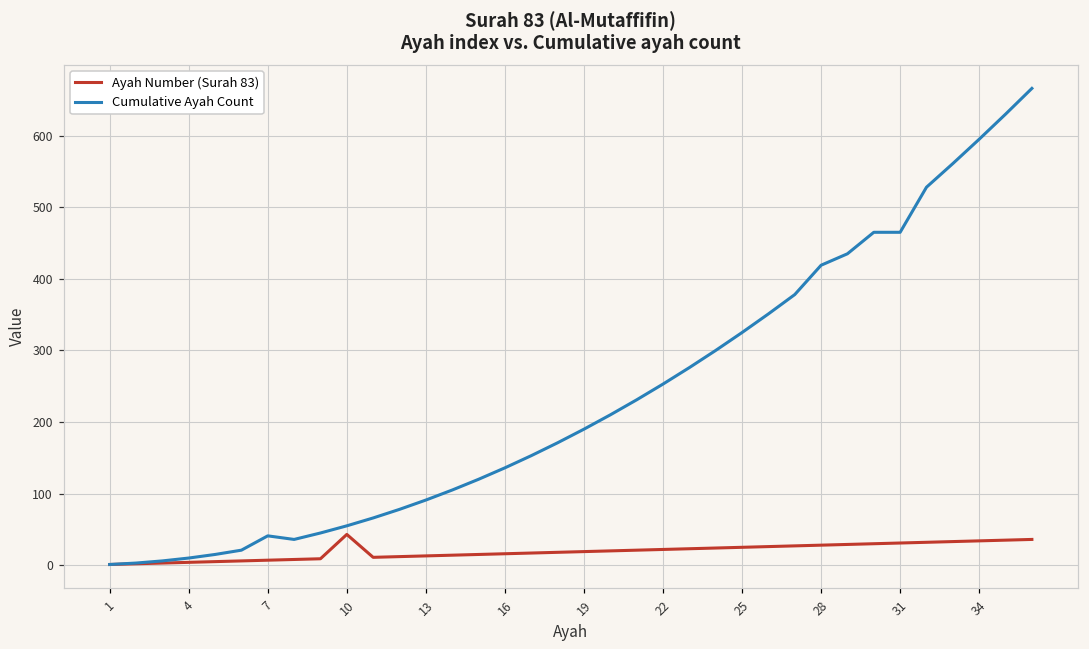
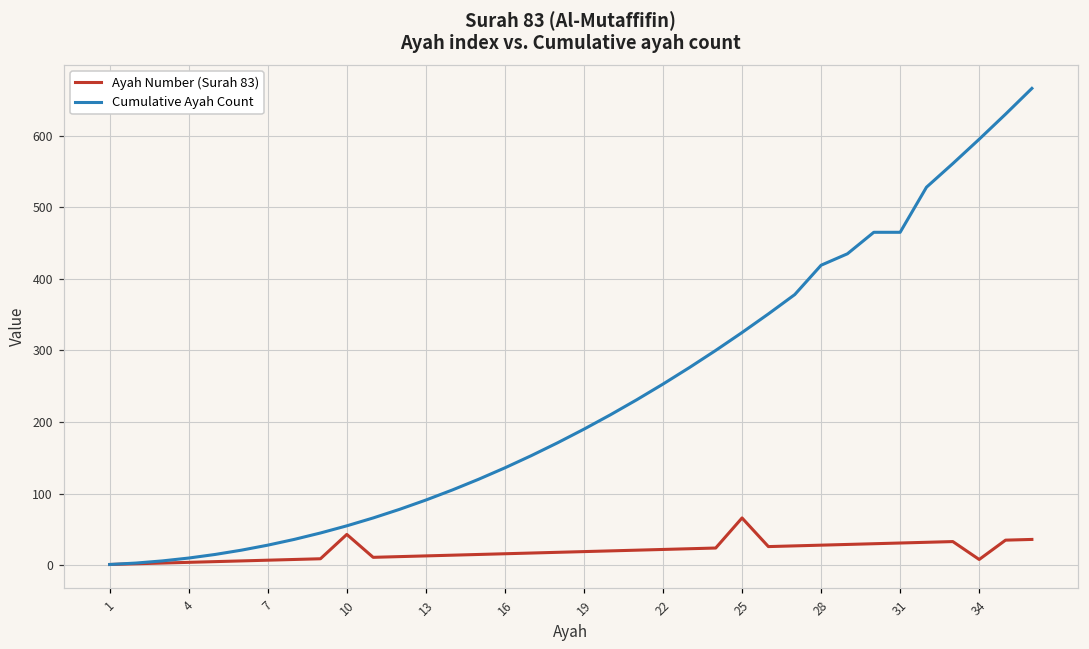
Cumulative Ayah Count, 7: 40 -> 30
Ayah Number (Surah 83), 25: 30 -> 70
Ayah Number (Surah 83), 34: 30 -> 10
